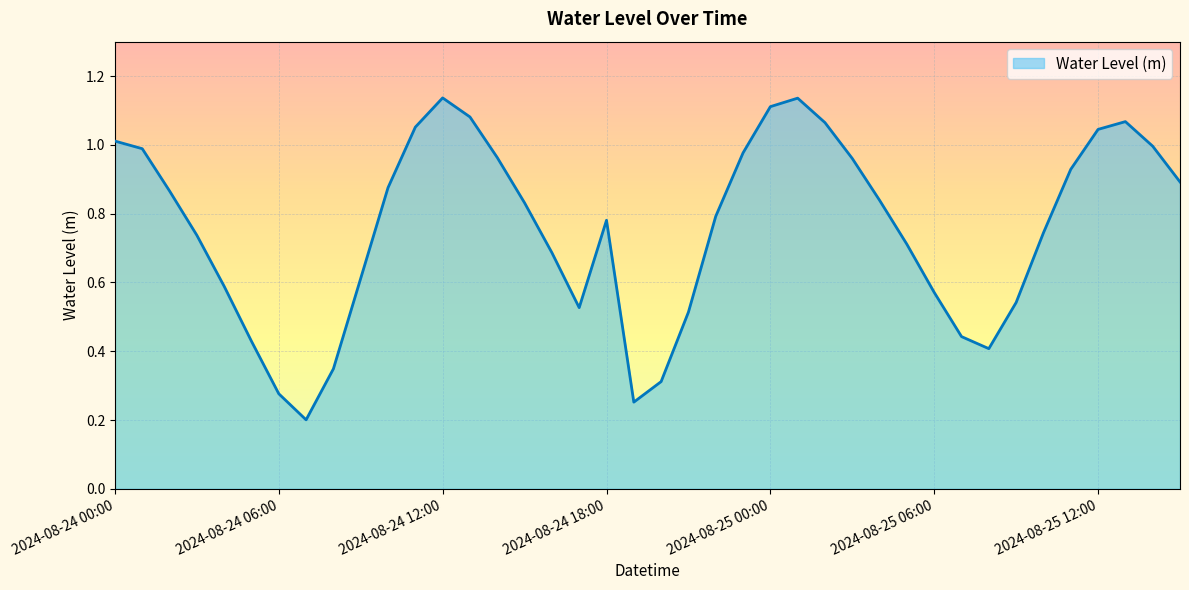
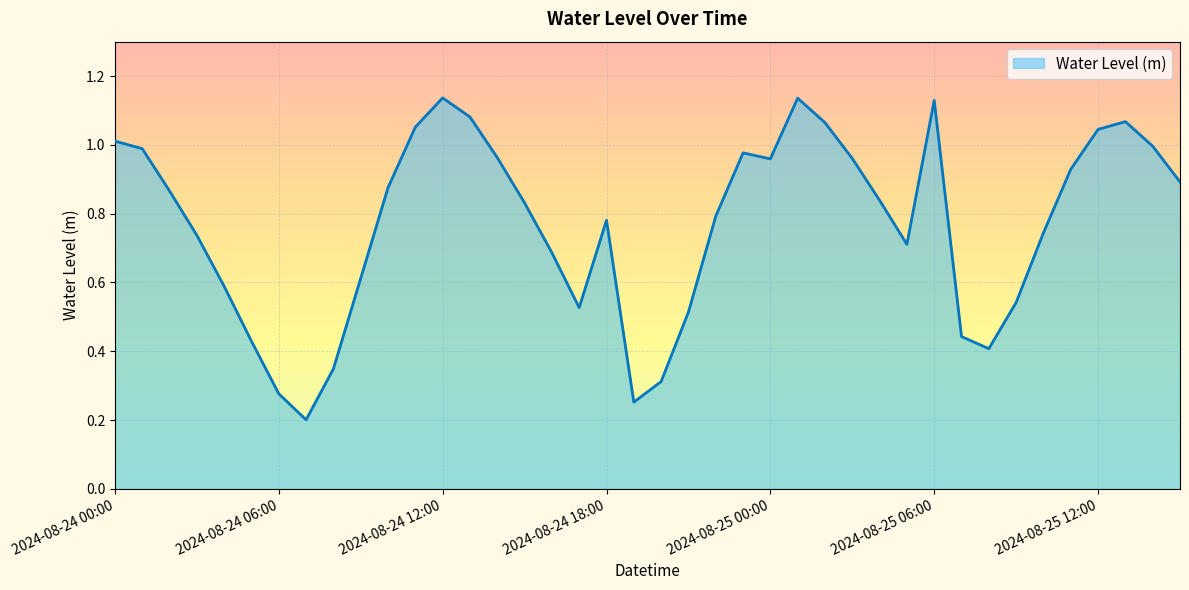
2024-08-25 00:00: 1.11 -> 0.96
2024-08-25 06:00: 0.57 -> 1.13
